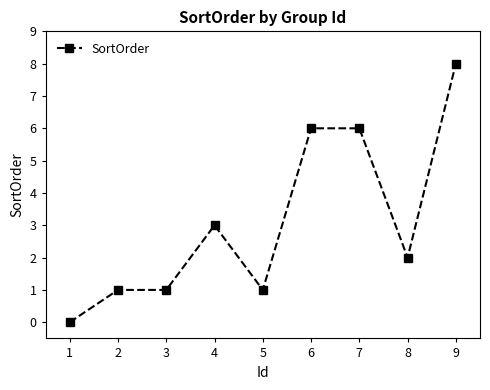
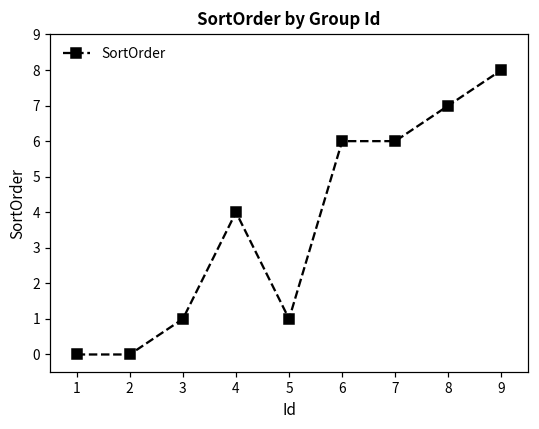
2: 1 -> 0
4: 3 -> 4
8: 2 -> 7
